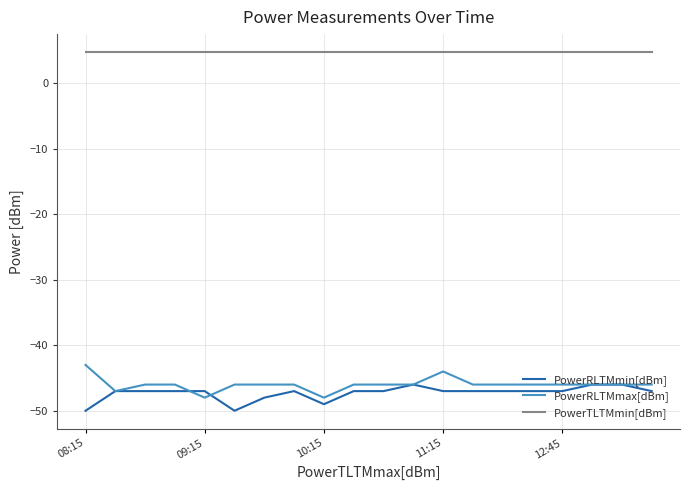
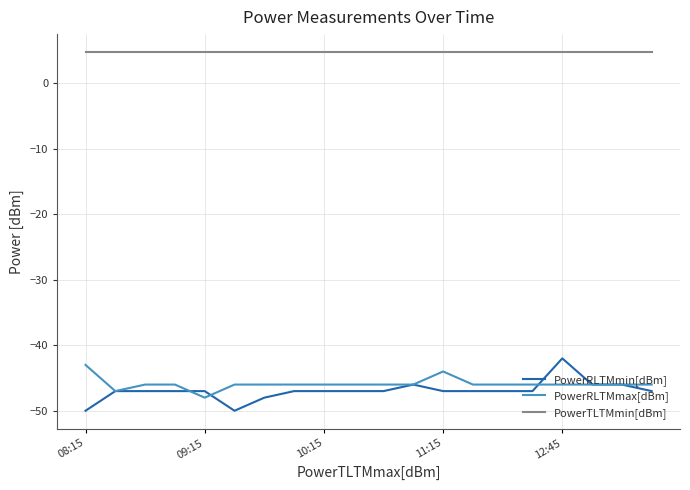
PowerRLTMmin[dBm], 10:15: -49 -> -47
PowerRLTMmax[dBm], 10:15: -48 -> -46
PowerRLTMmin[dBm], 12:45: -47 -> -42
